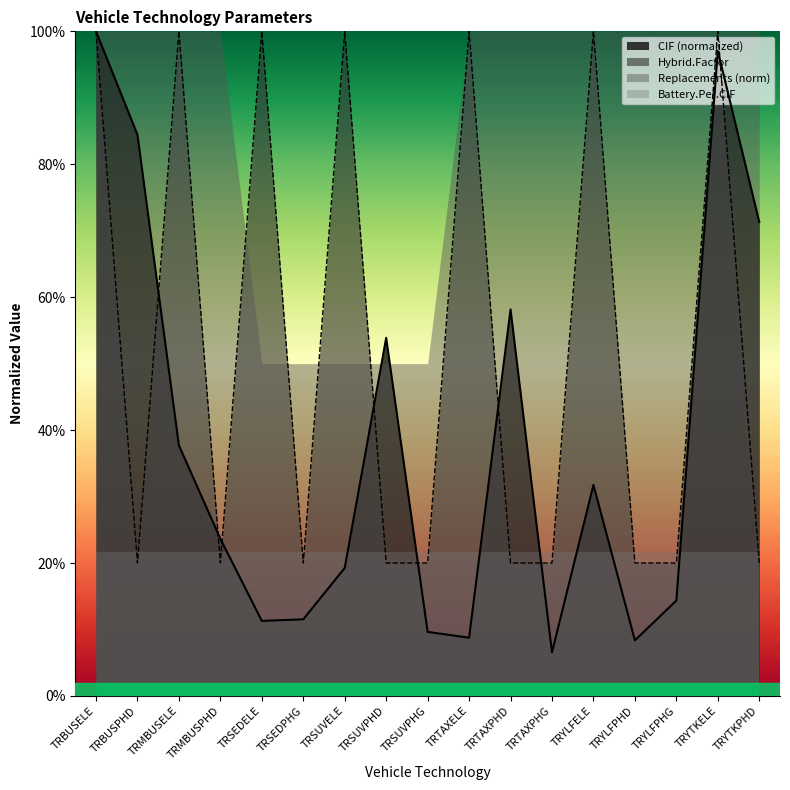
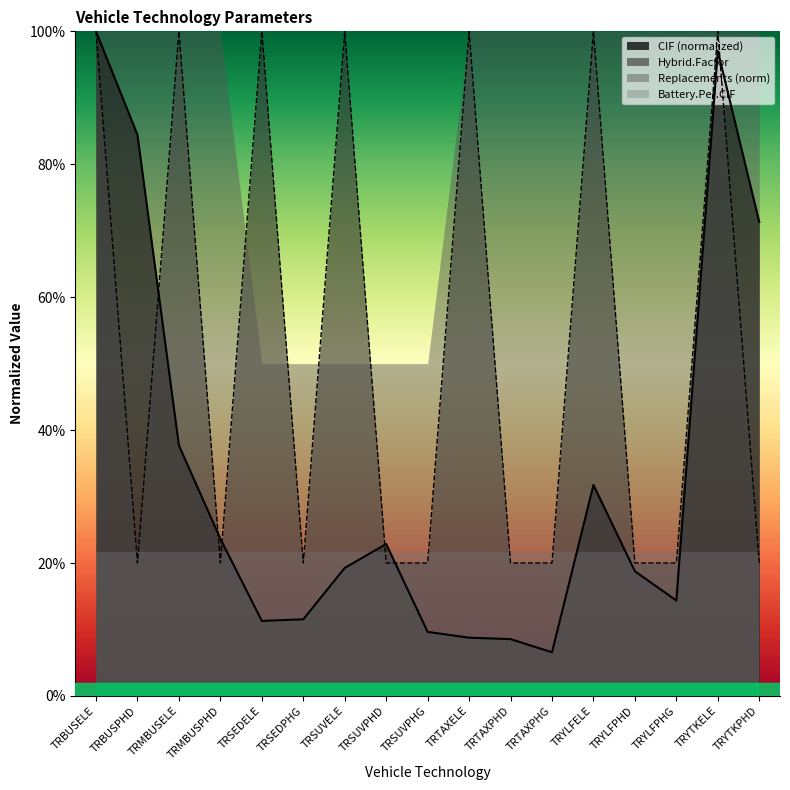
CIF (normalized), TRSUVPHD: 54% -> 23%
CIF (normalized), TRTAXPHD: 58% -> 9%
CIF (normalized), TRYLFPHD: 8% -> 19%
